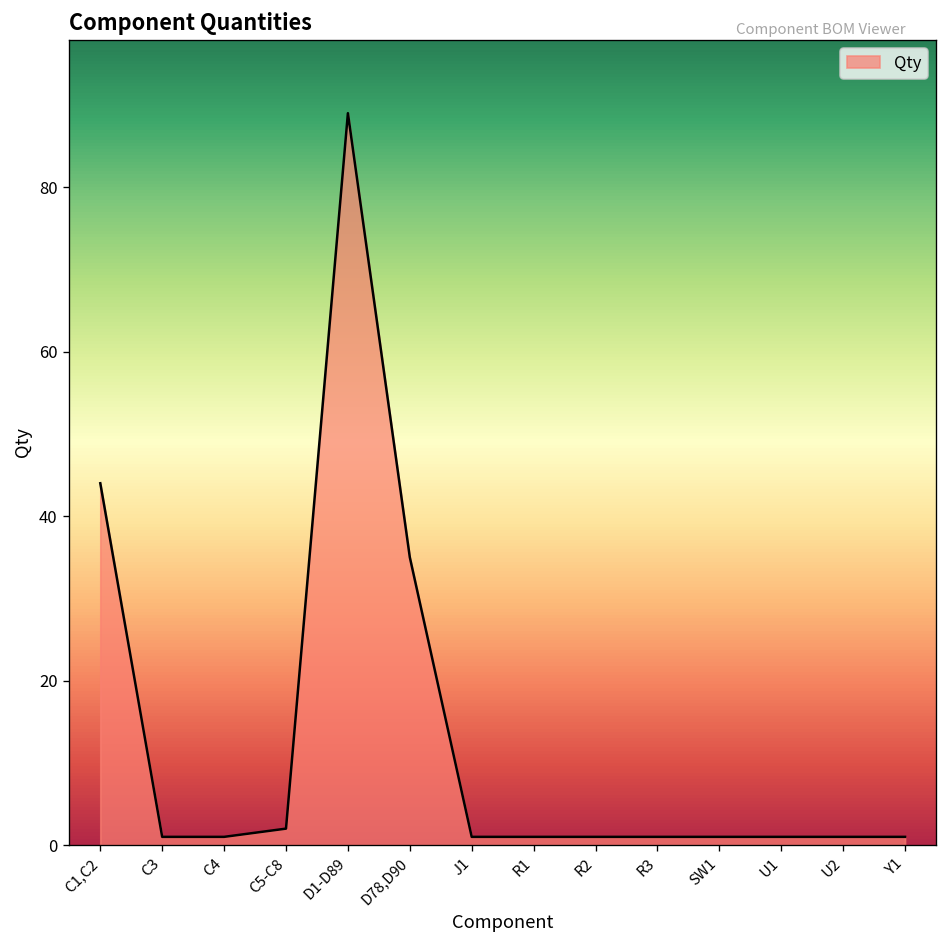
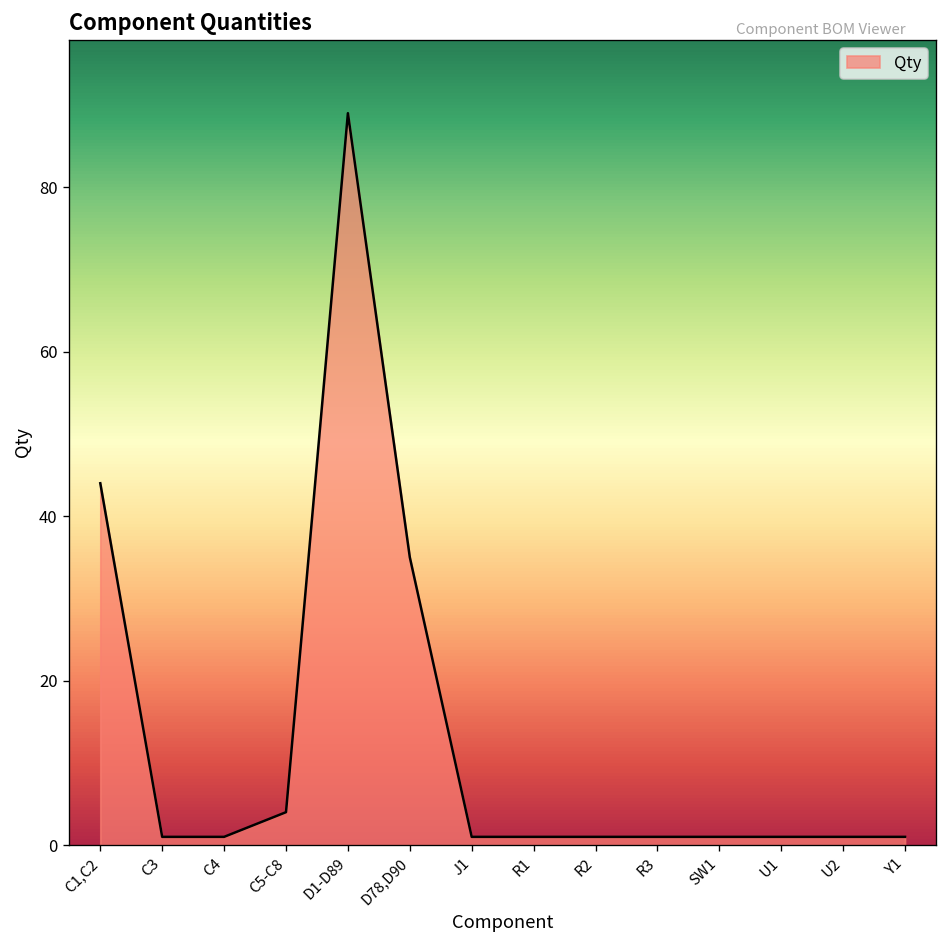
C5-C8: 2 -> 4
